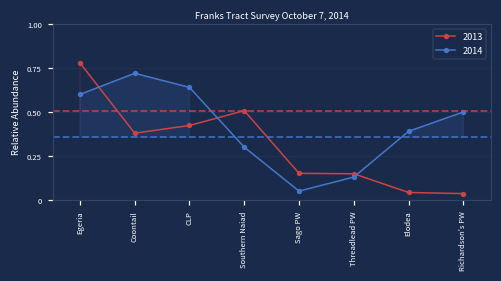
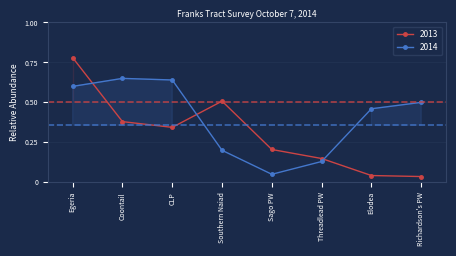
2014, Coontail: 0.72 -> 0.65
2013, CLP: 0.42 -> 0.34
2014, Southern Naiad: 0.3 -> 0.2
2013, Sago PW: 0.15 -> 0.21
2014, Elodea: 0.39 -> 0.46
